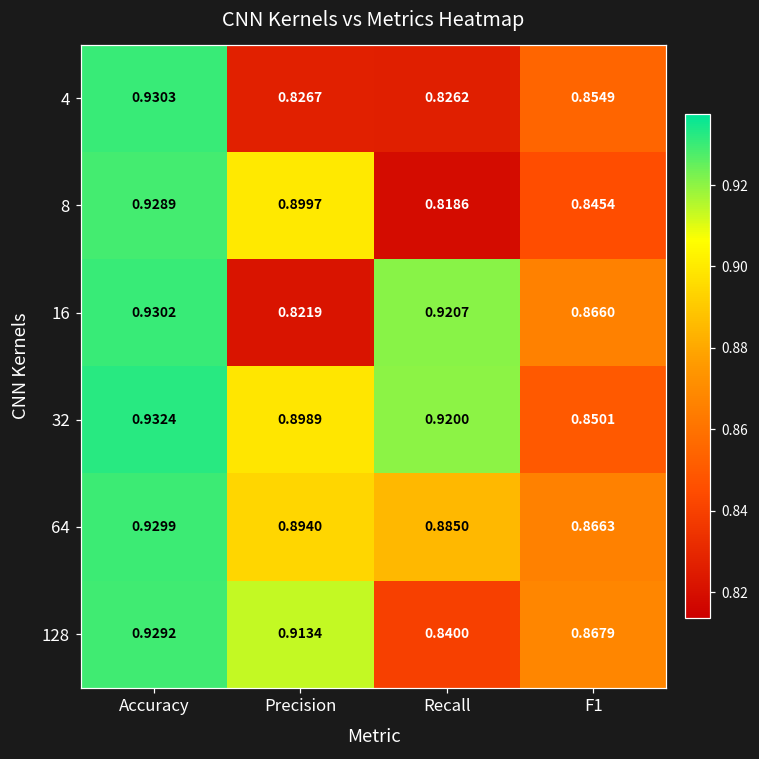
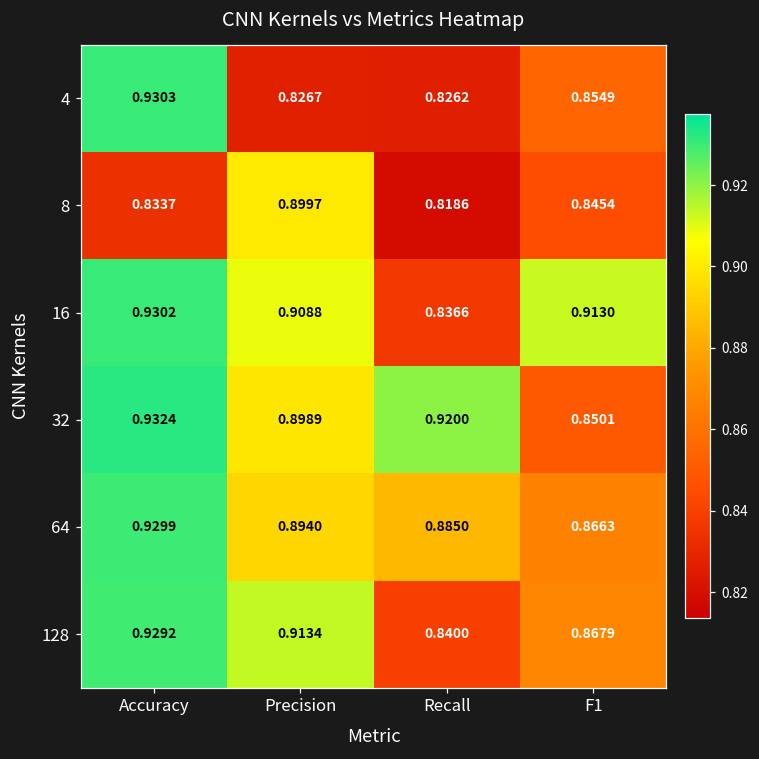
8, Accuracy: 0.9289 -> 0.8337
16, Precision: 0.8219 -> 0.9088
16, Recall: 0.9207 -> 0.8366
16, F1: 0.8660 -> 0.9130
